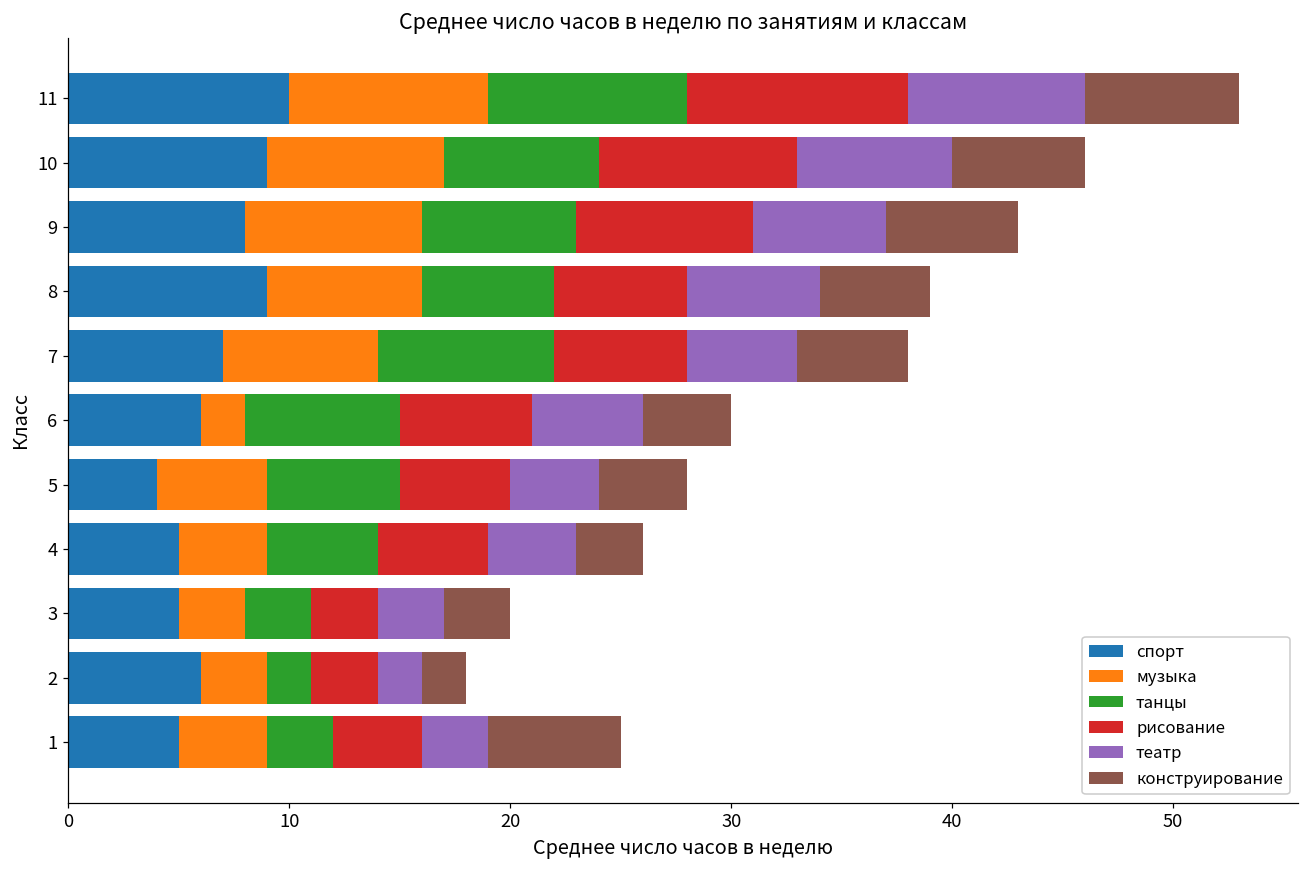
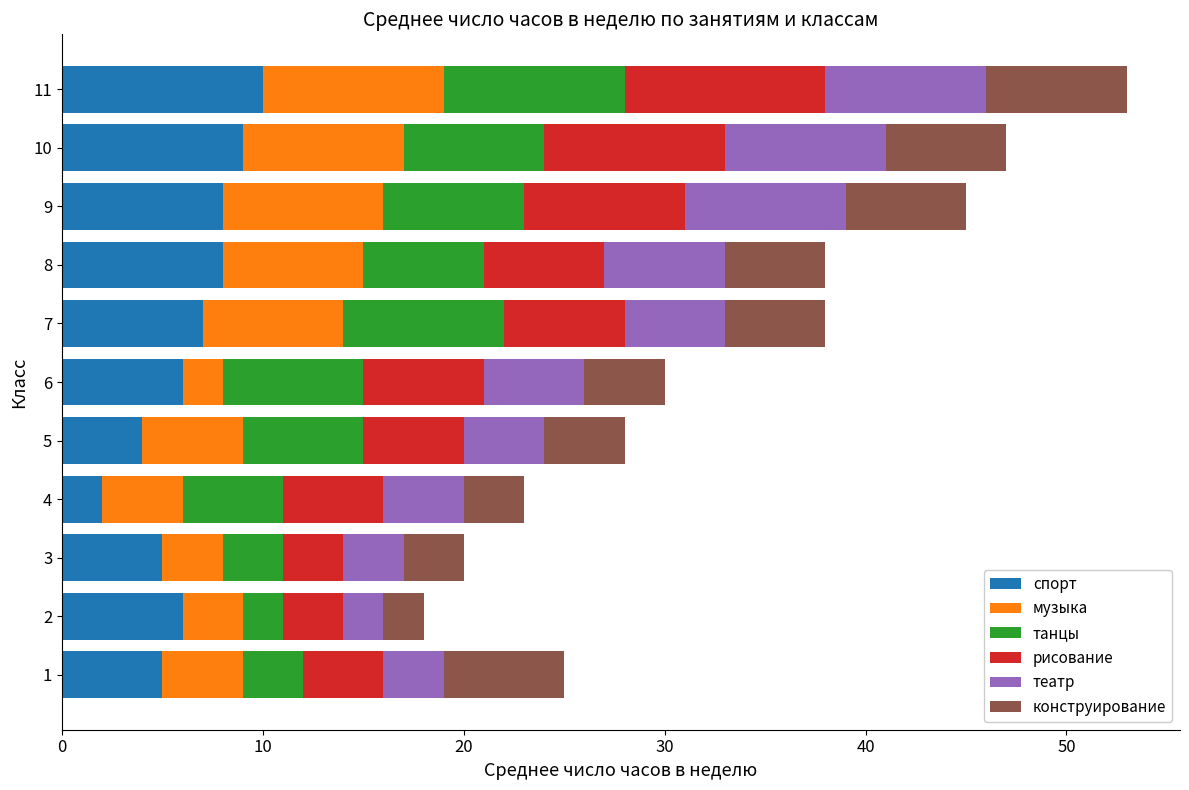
театр, 10: 7 -> 8
театр, 9: 6 -> 8
спорт, 8: 9 -> 8
спорт, 4: 5 -> 2
